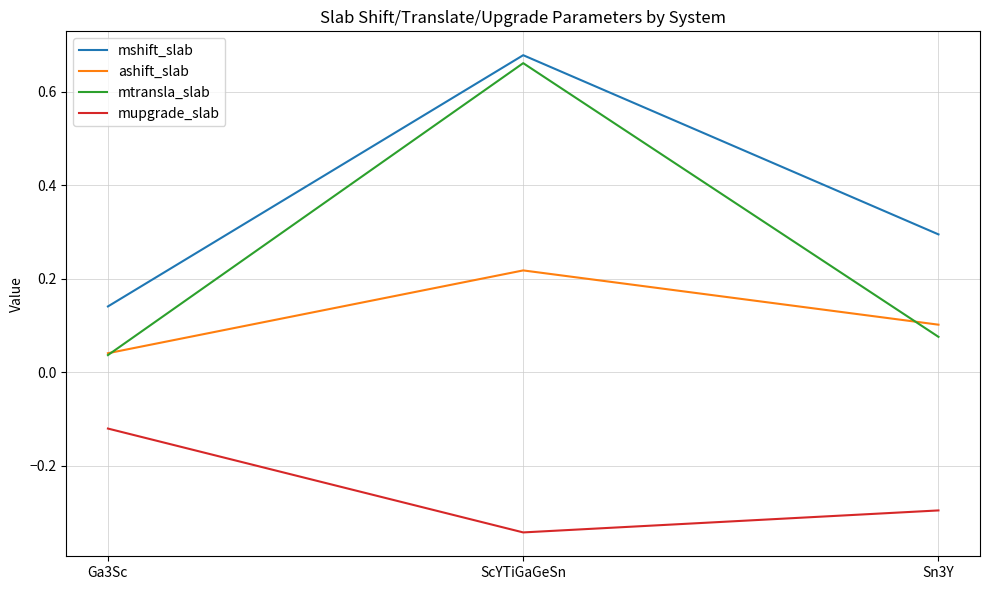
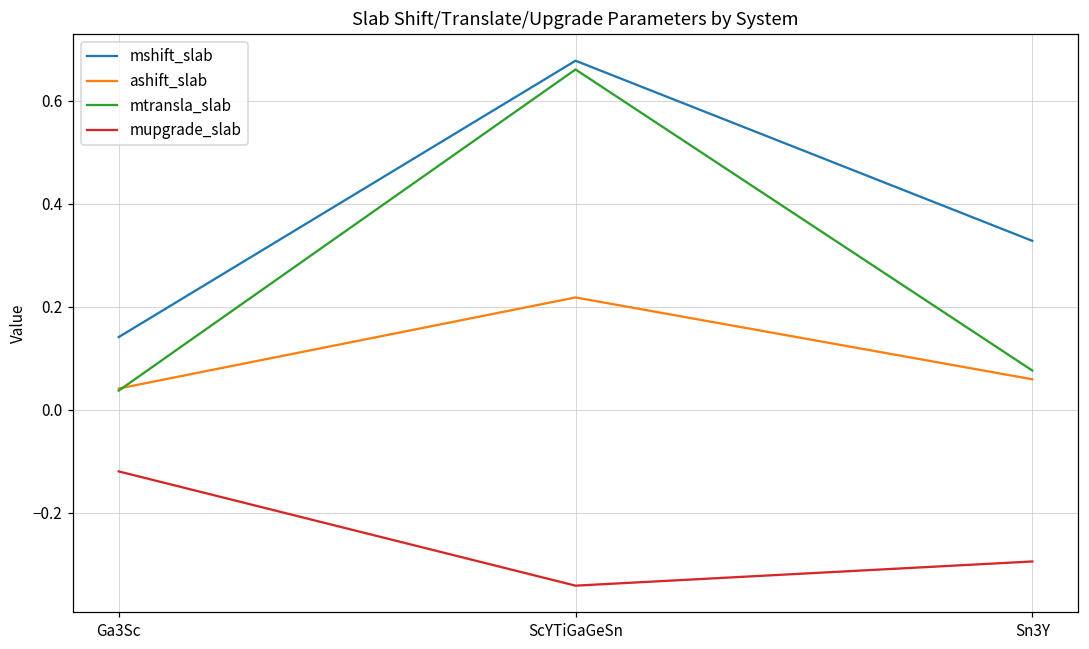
mshift_slab, Sn3Y: 0.30 -> 0.33
ashift_slab, Sn3Y: 0.10 -> 0.06
